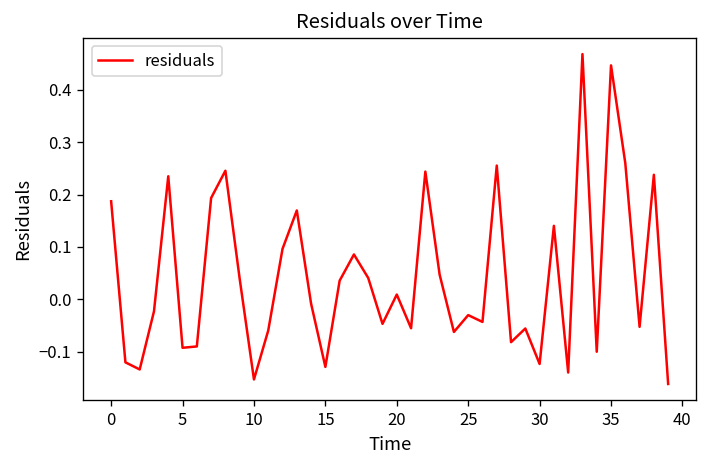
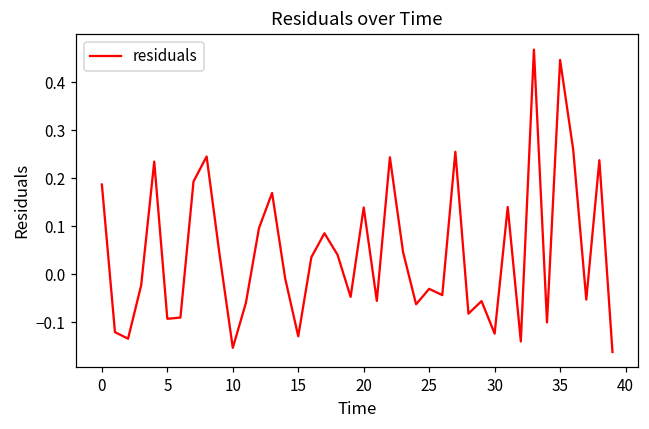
20: 0.01 -> 0.14
